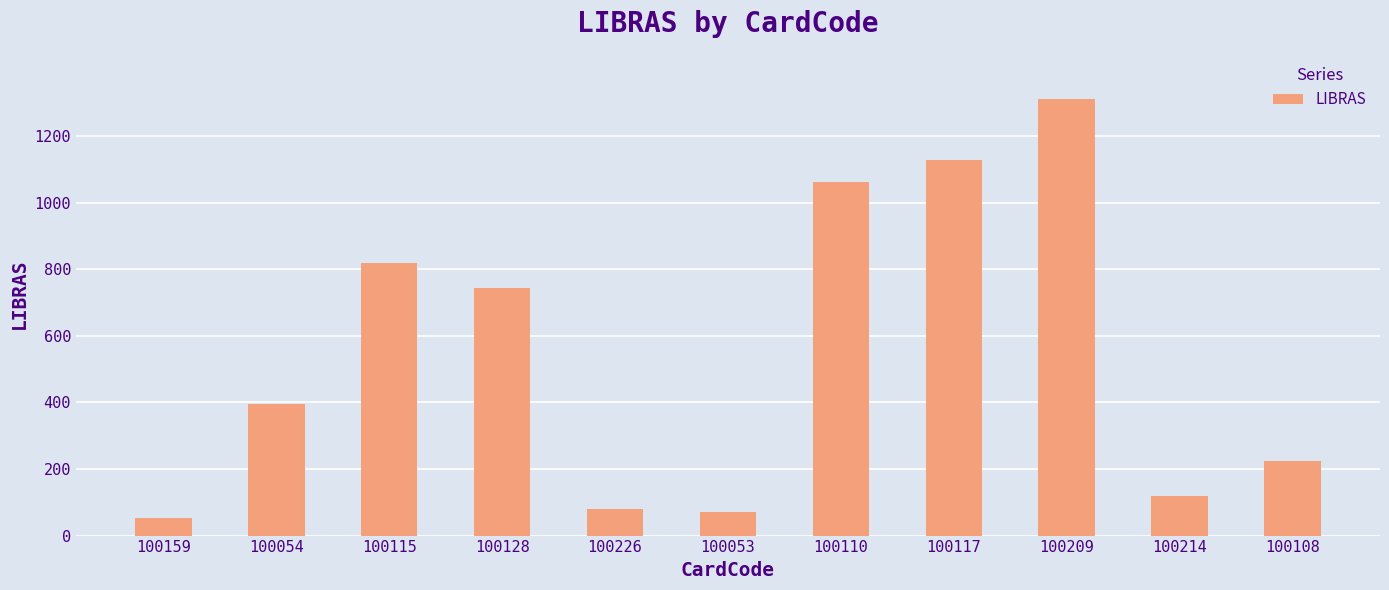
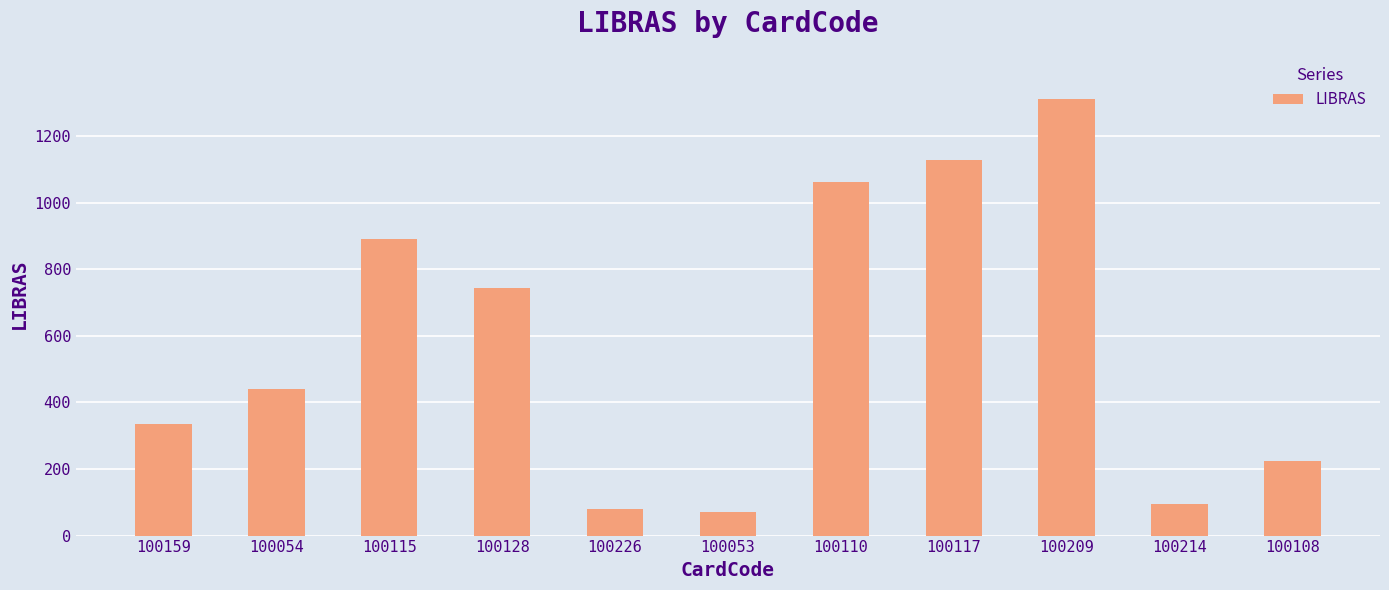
100159: 50 -> 330
100054: 390 -> 440
100115: 820 -> 890
100214: 120 -> 90
